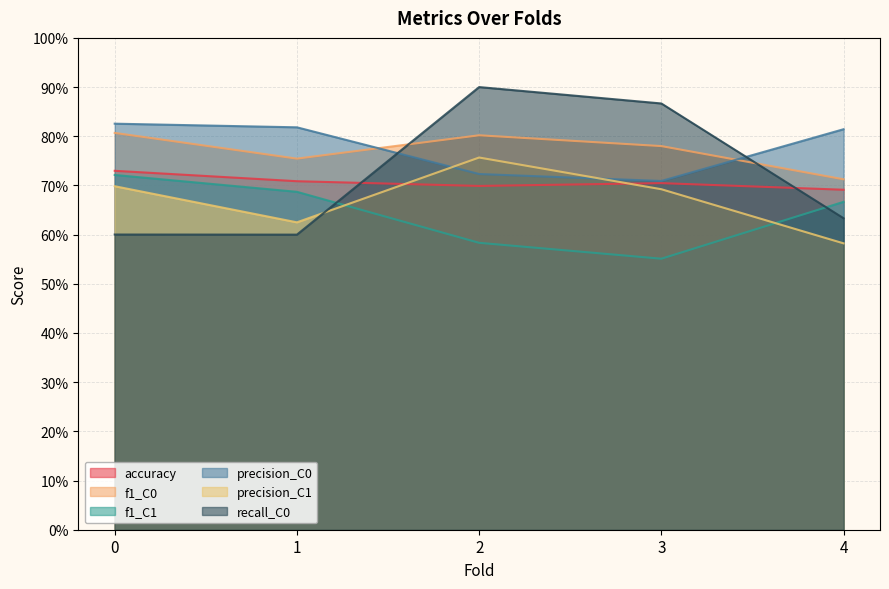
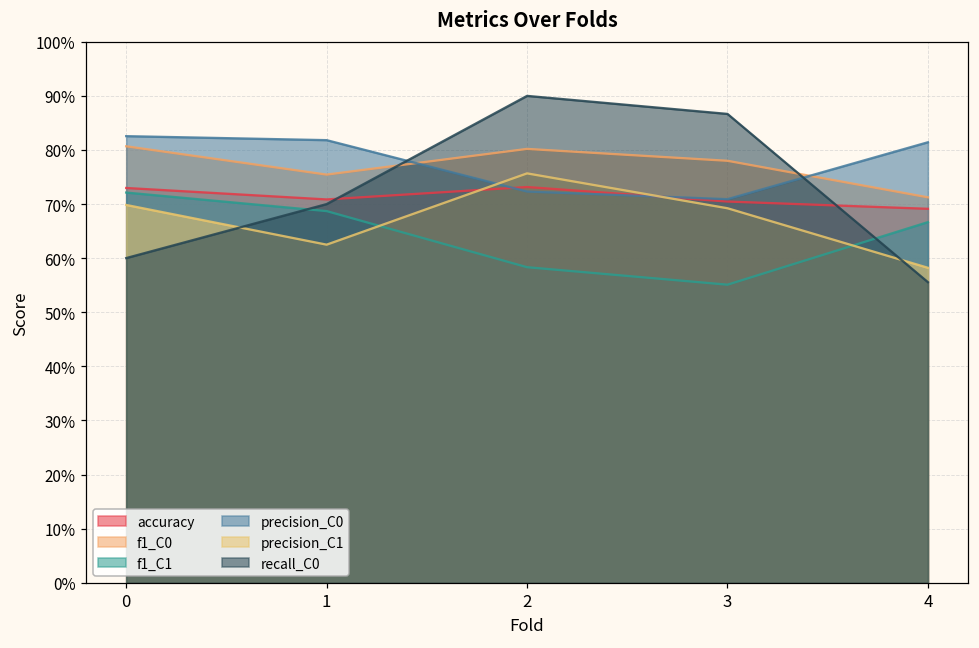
recall_C0, 1: 60% -> 70%
accuracy, 2: 70% -> 73%
recall_C0, 4: 63% -> 56%
